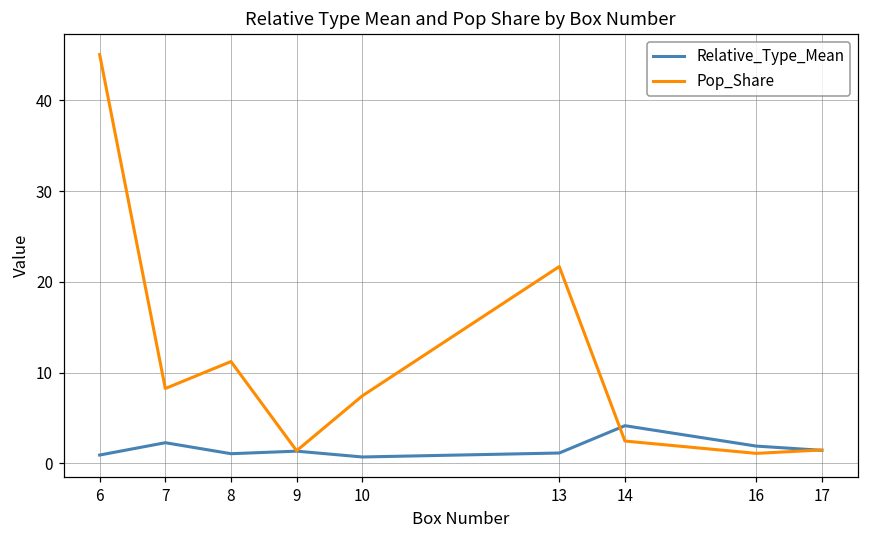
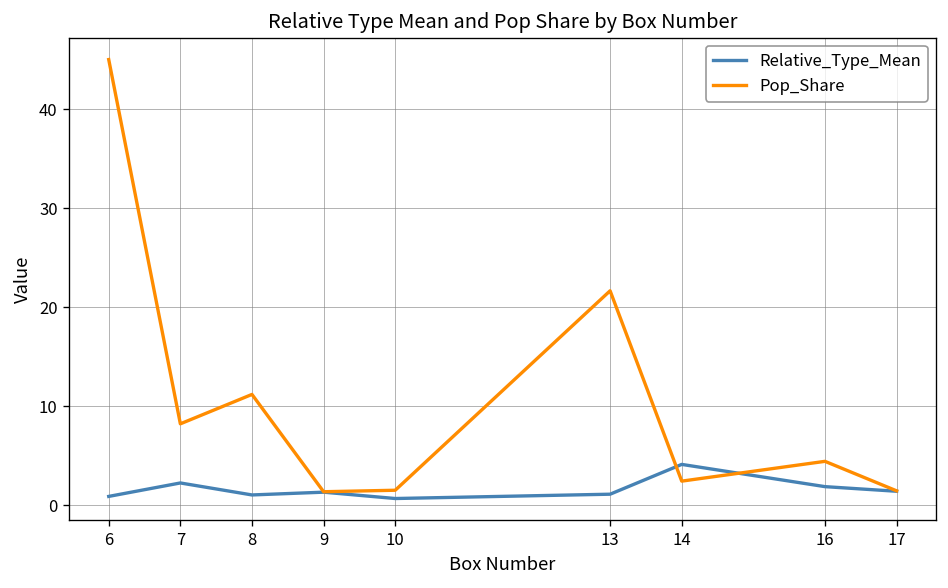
Pop_Share, 10: 7 -> 2
Pop_Share, 16: 1 -> 4
